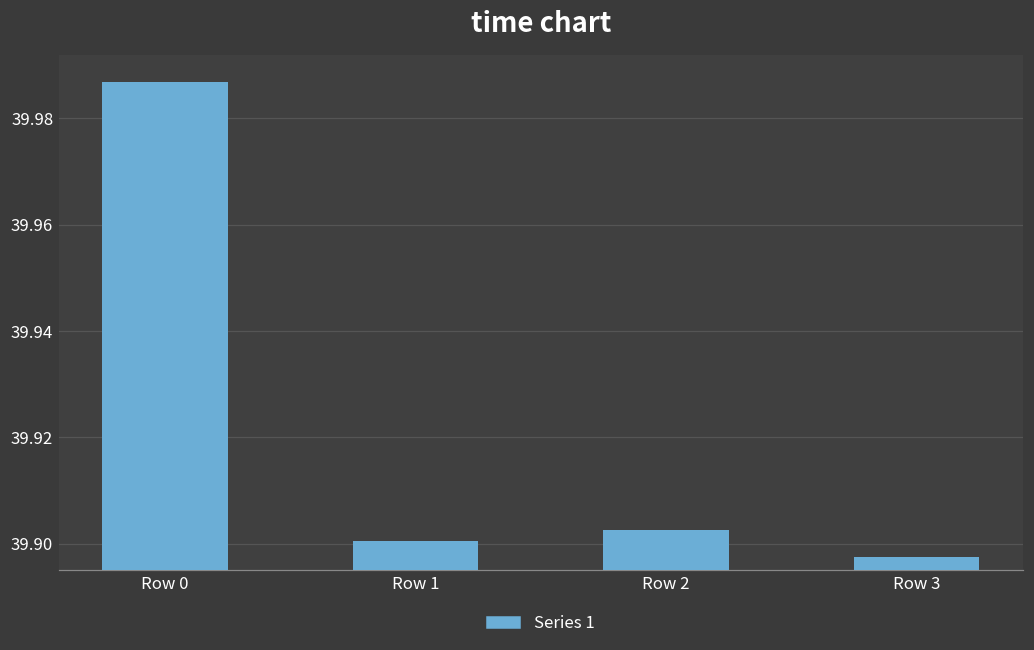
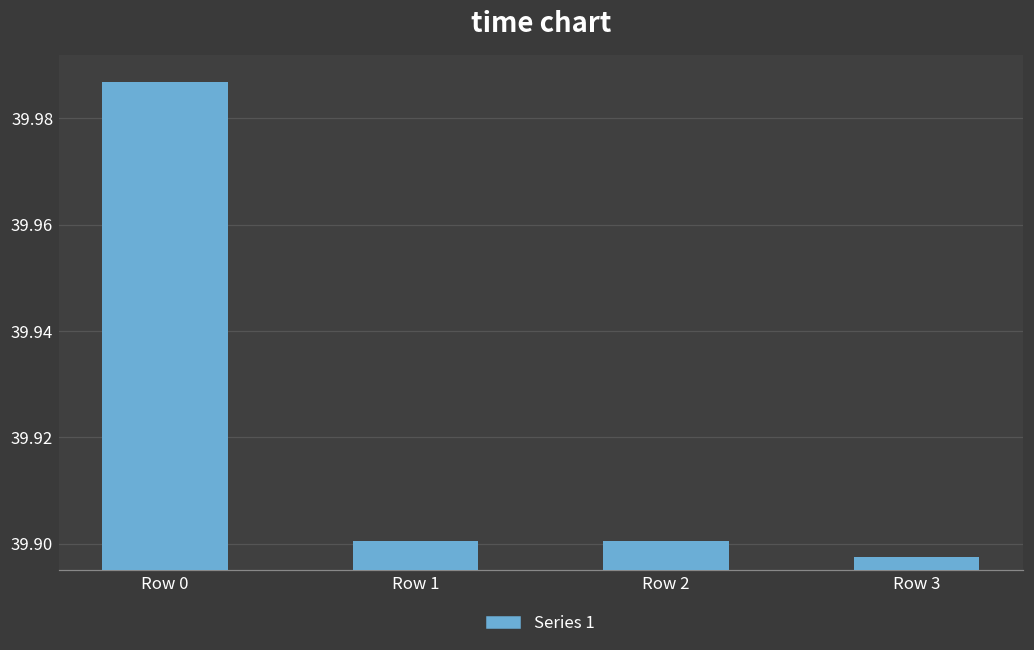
Row 2: 39.903 -> 39.901
